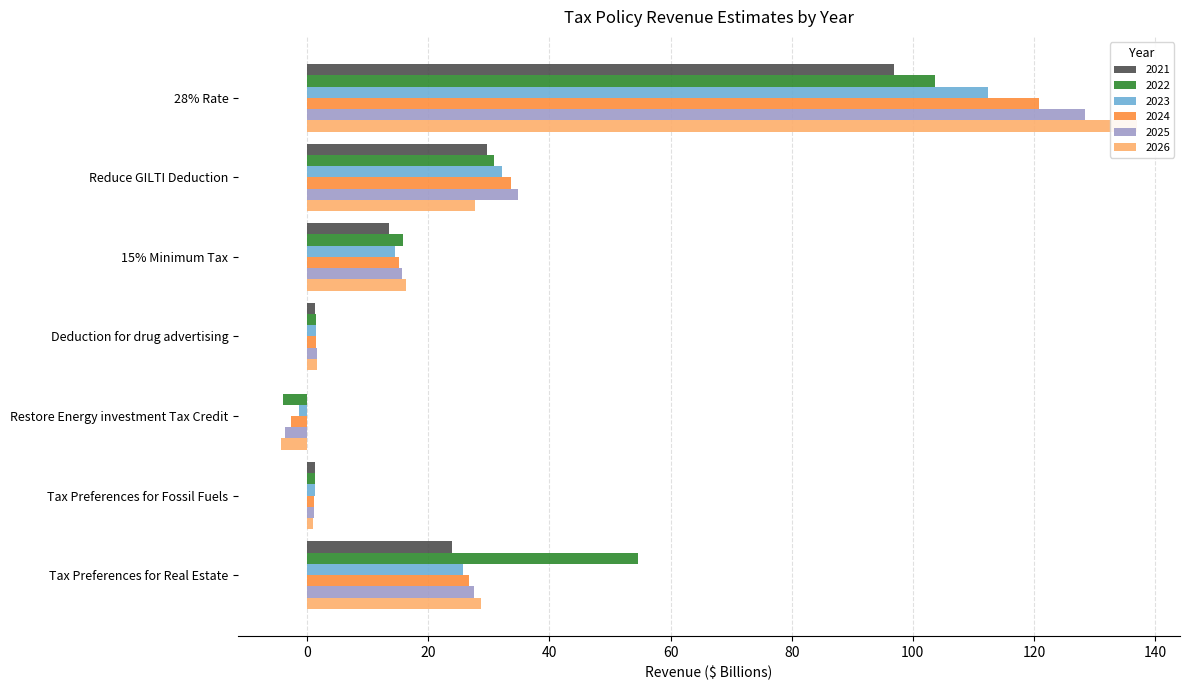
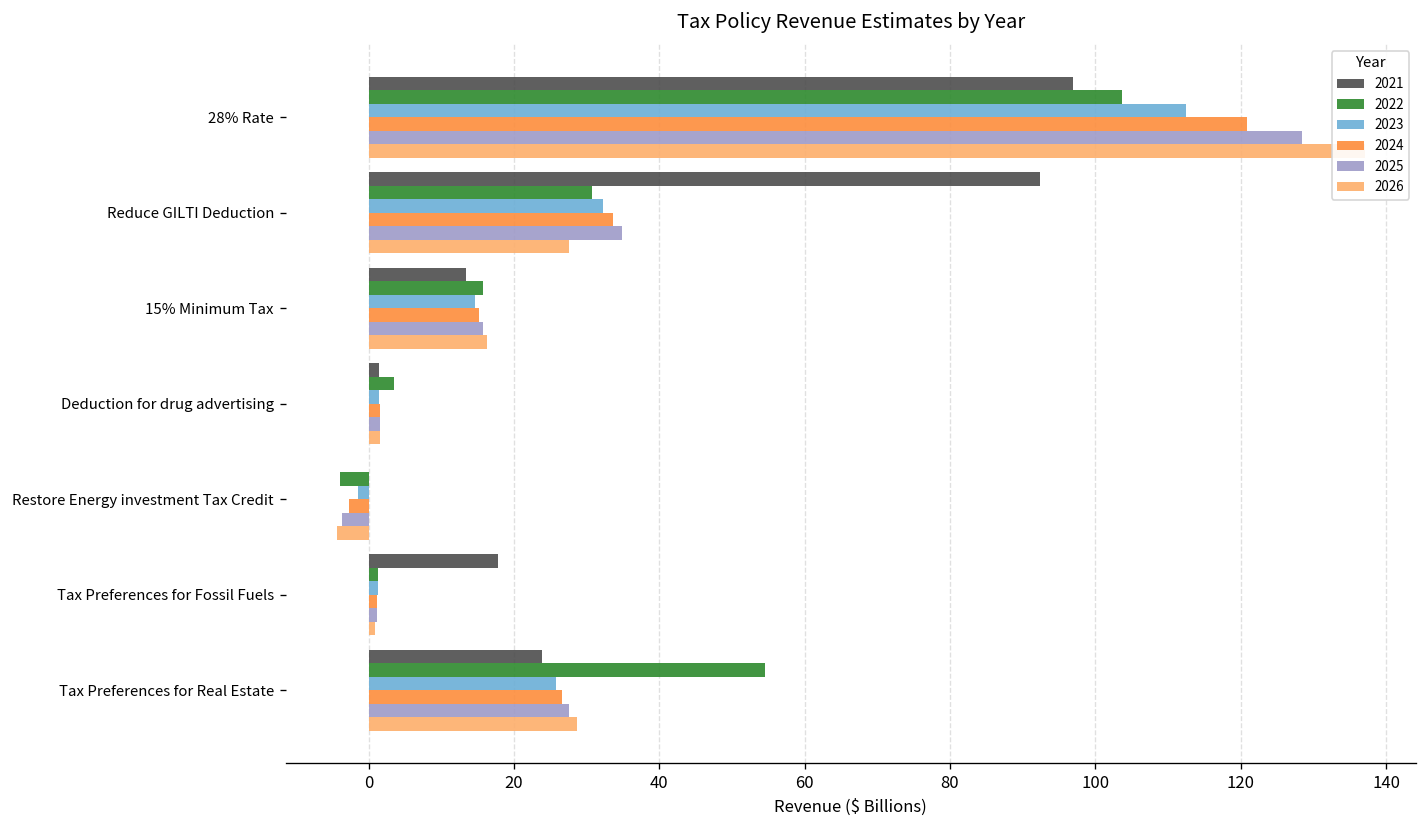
2021, Reduce GILTI Deduction: 30 -> 92
2022, Deduction for drug advertising: 1 -> 4
2021, Tax Preferences for Fossil Fuels: 1 -> 18
